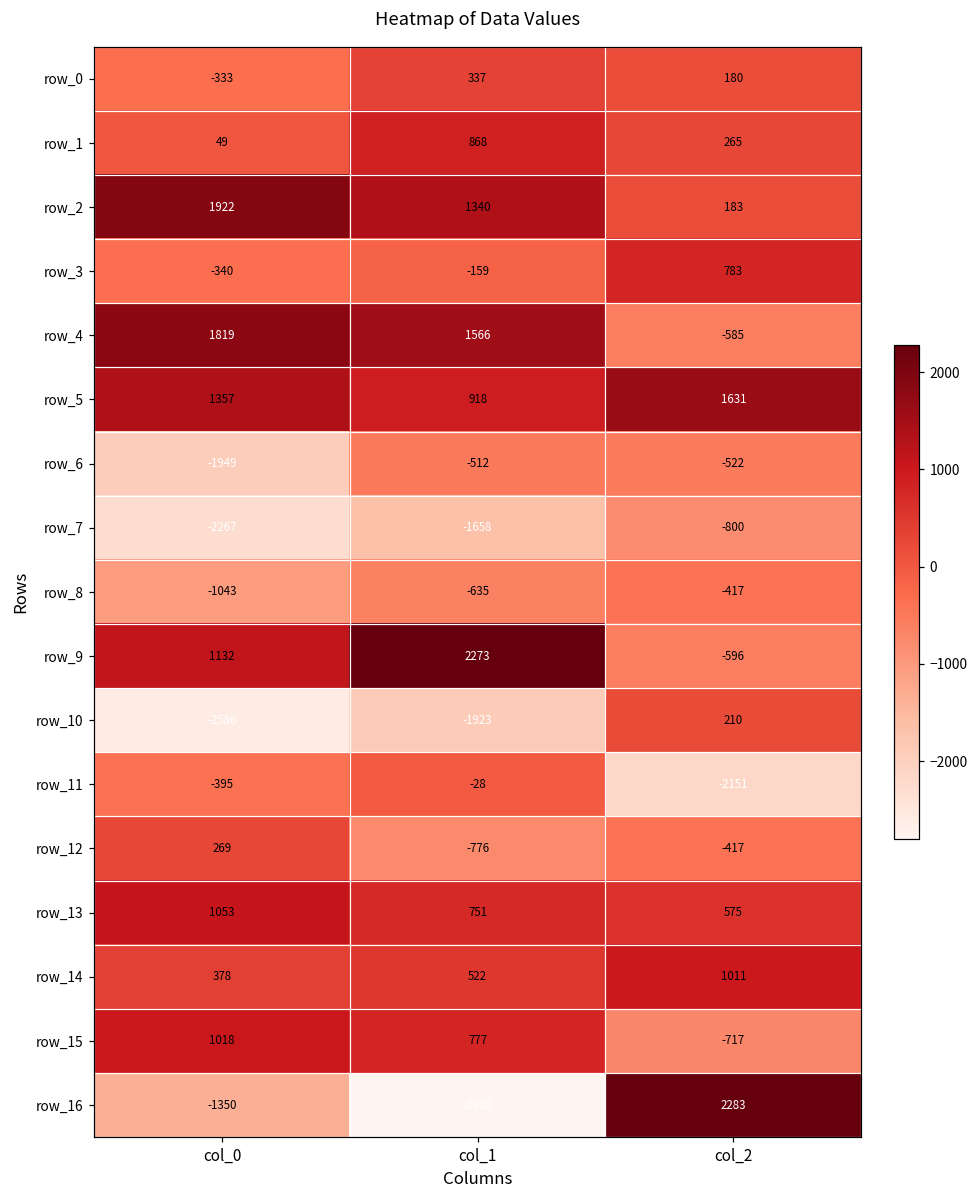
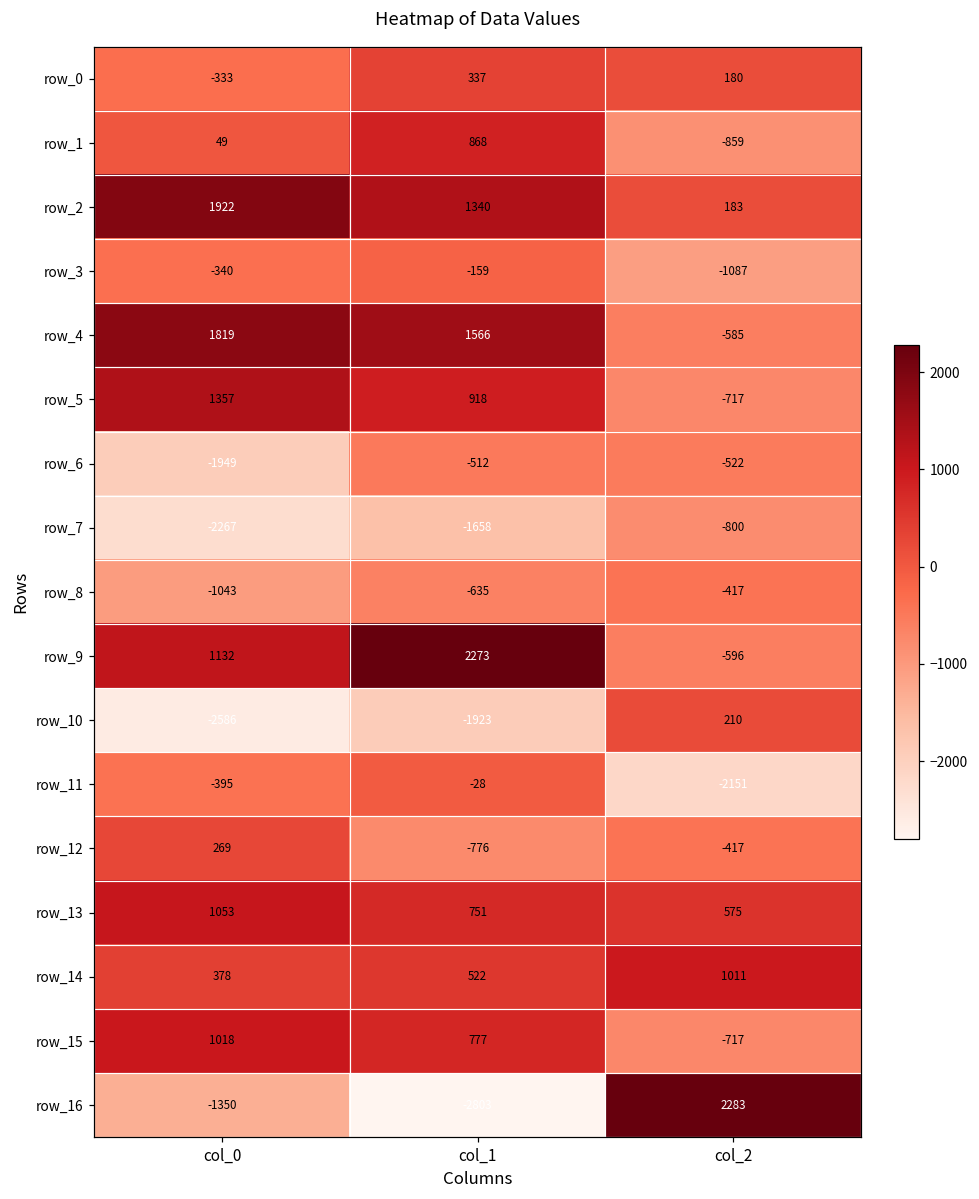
row_1, col_2: 265 -> -859
row_3, col_2: 783 -> -1087
row_5, col_2: 1631 -> -717
